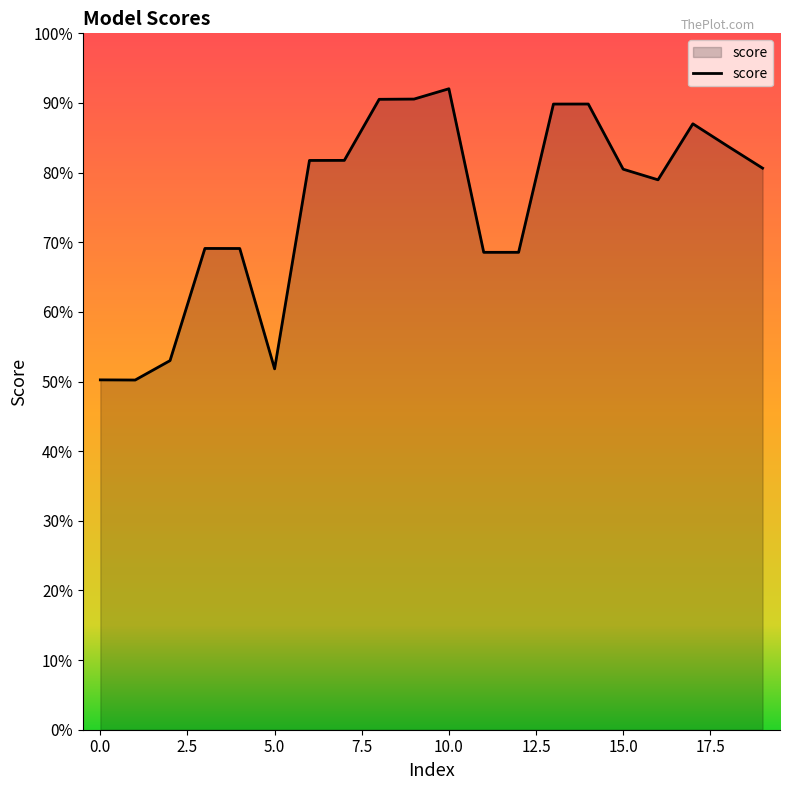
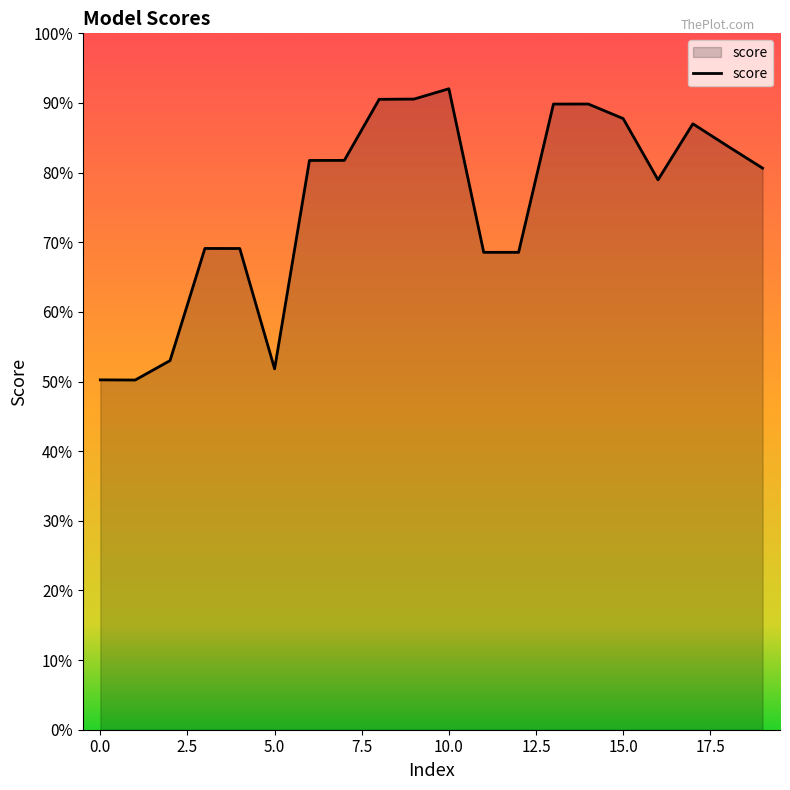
15.0: 80% -> 88%
